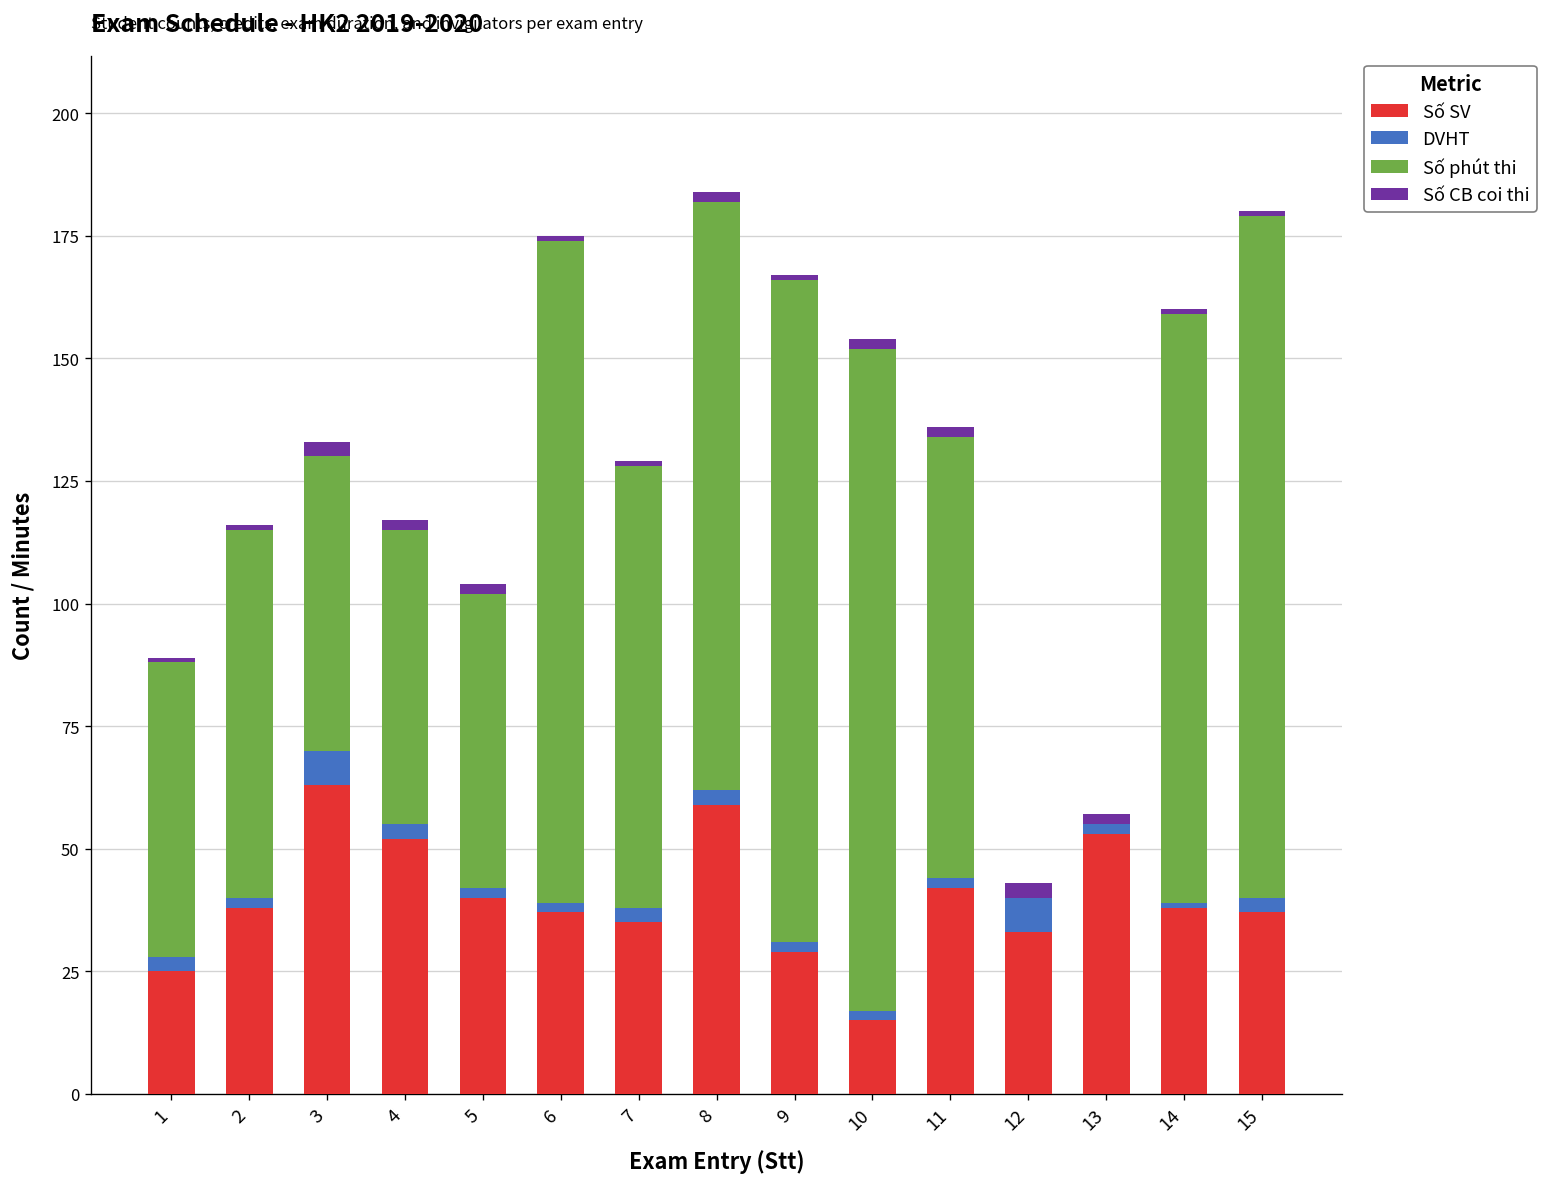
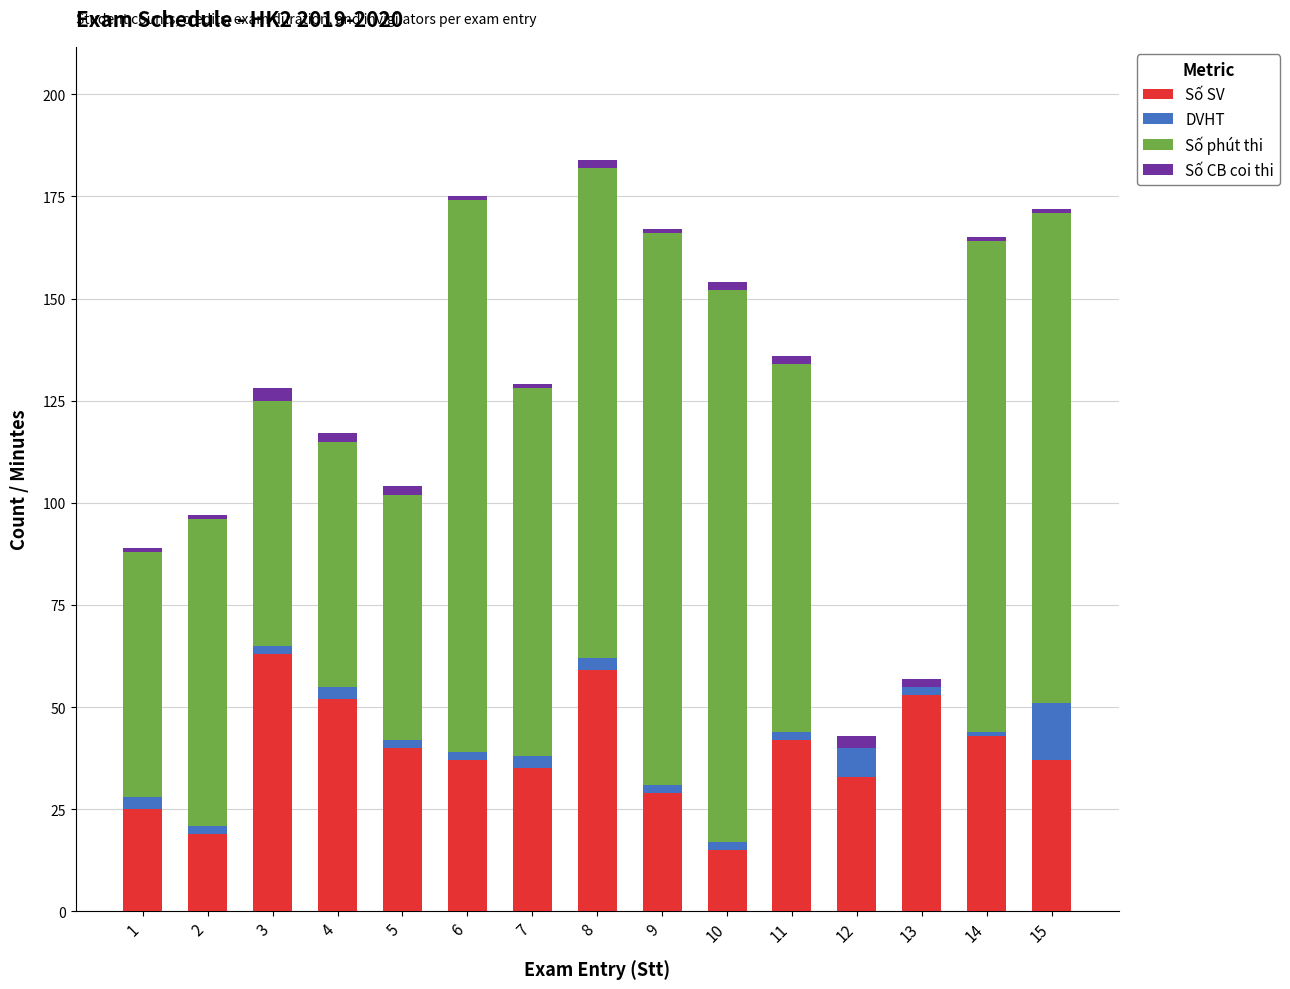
Số SV, 2: 38 -> 19
DVHT, 3: 7 -> 2
Số SV, 14: 38 -> 43
DVHT, 15: 3 -> 14
Số phút thi, 15: 139 -> 120
